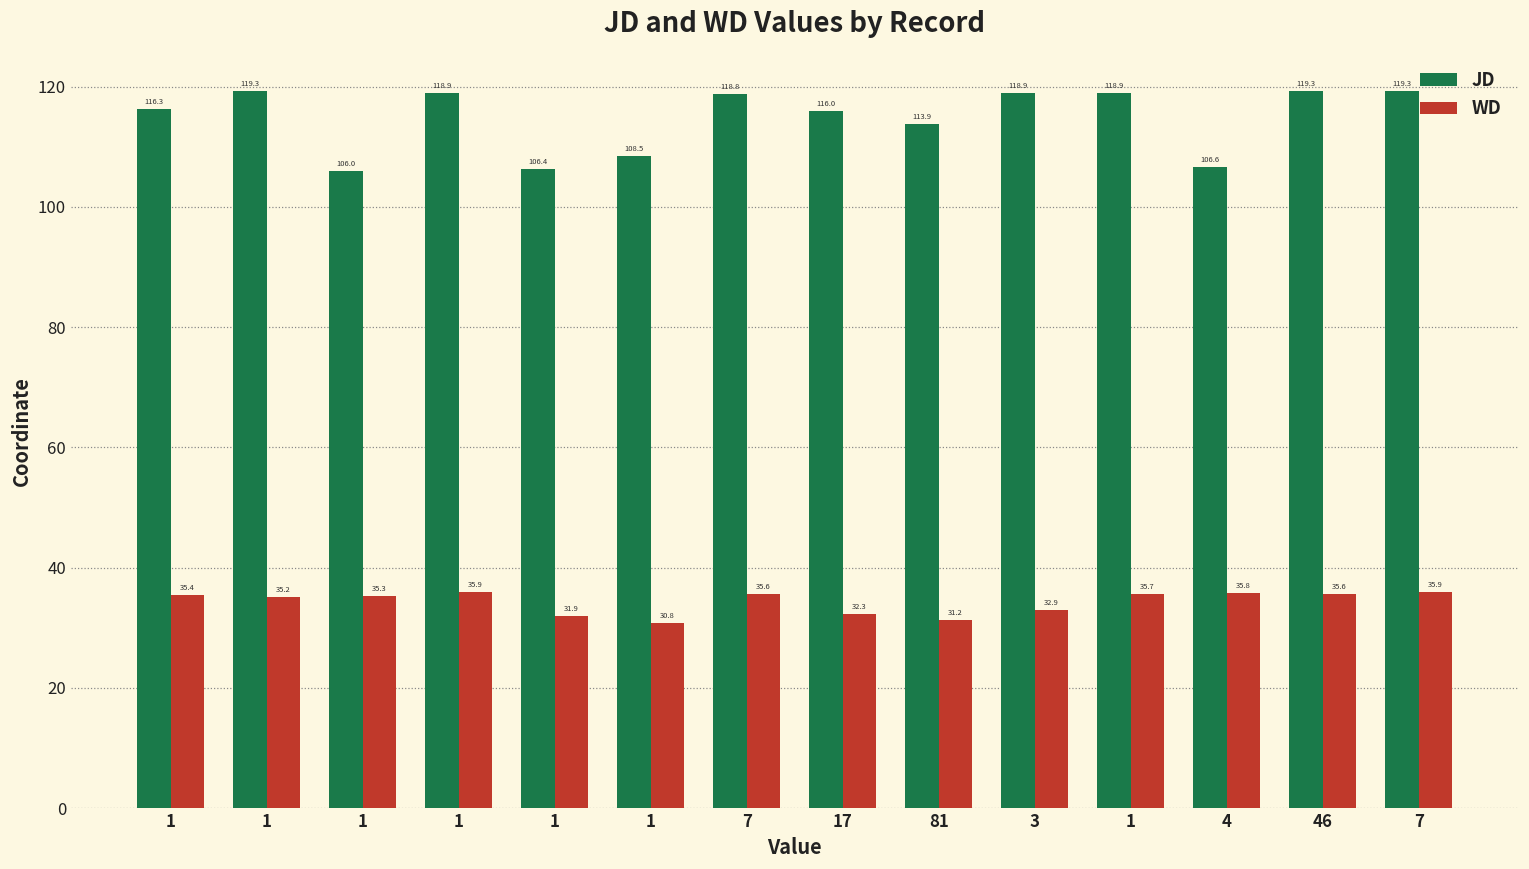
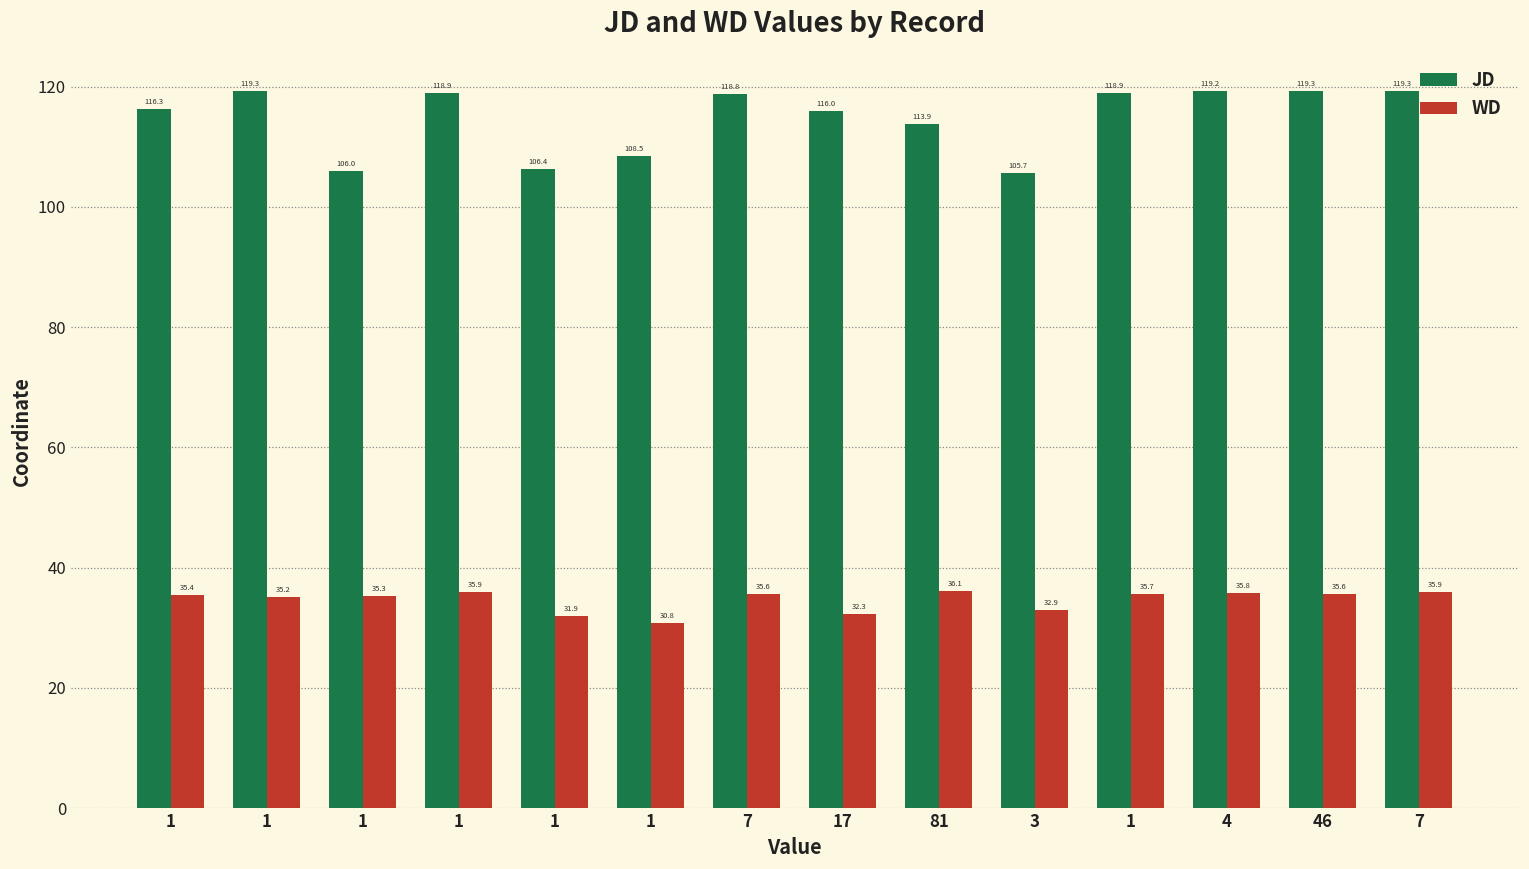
WD, 81: 31.2 -> 36.1
JD, 3: 118.9 -> 105.7
JD, 4: 106.6 -> 119.2
